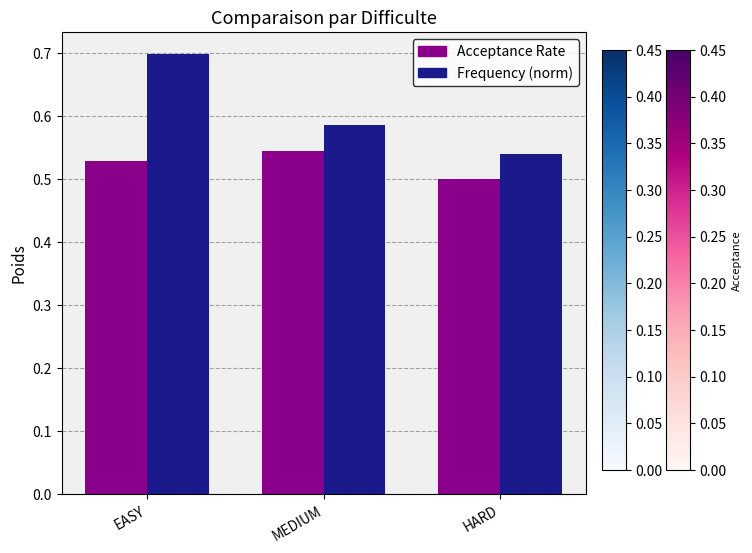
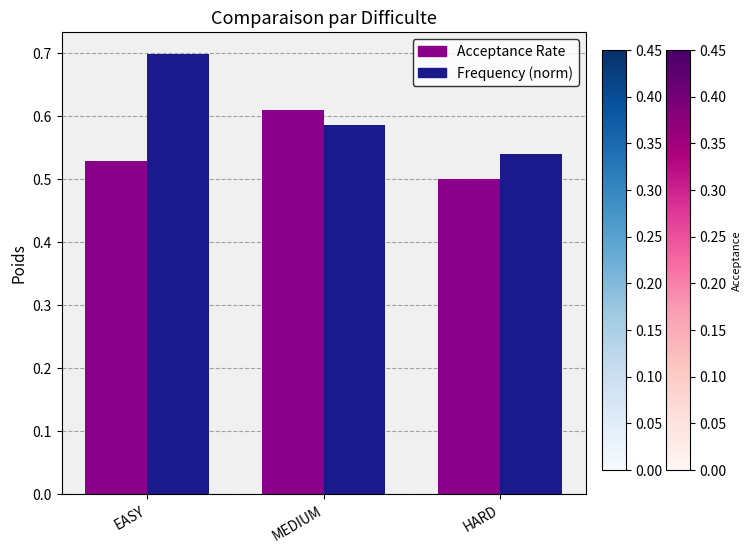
Acceptance Rate, MEDIUM: 0.54 -> 0.61
